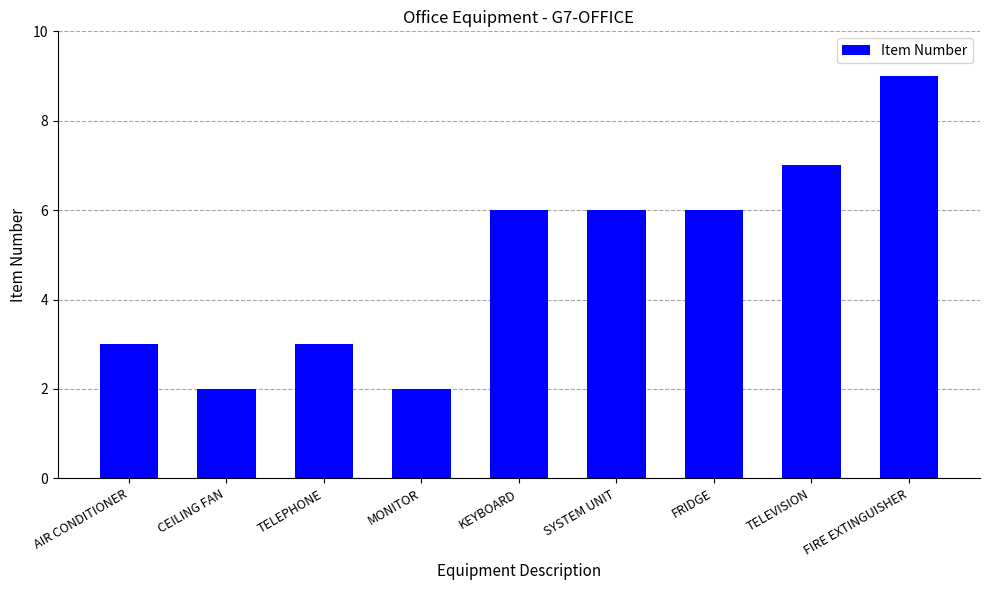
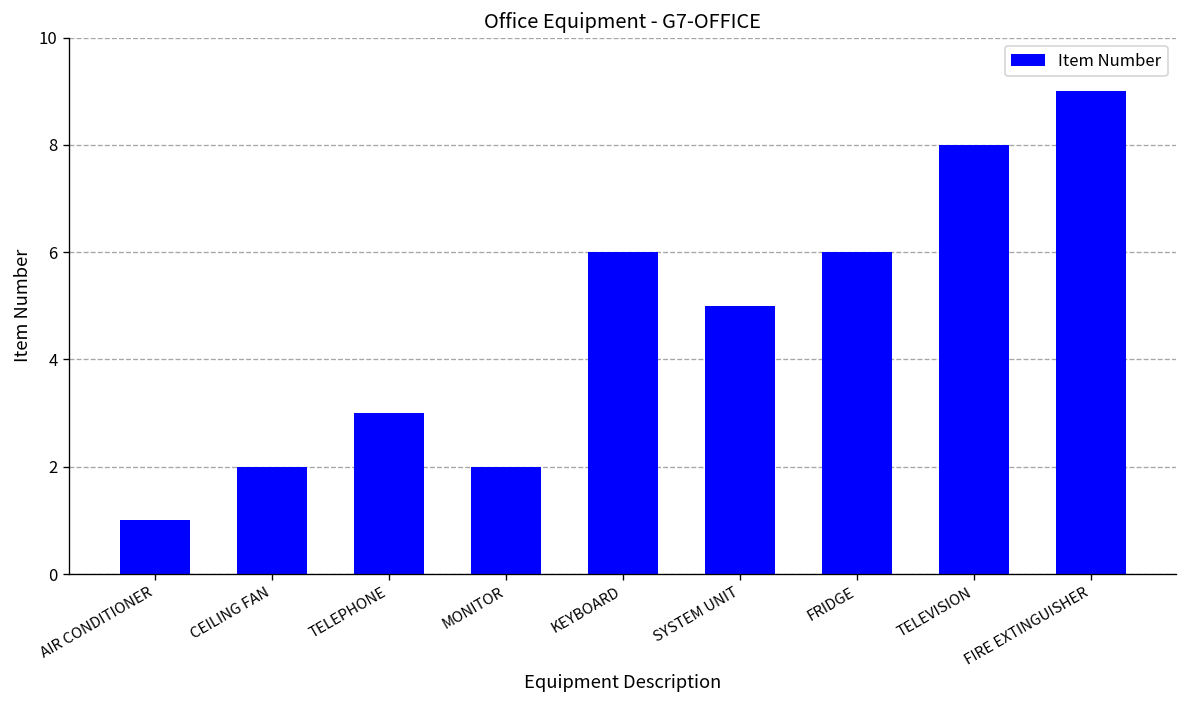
AIR CONDITIONER: 3 -> 1
SYSTEM UNIT: 6 -> 5
TELEVISION: 7 -> 8
